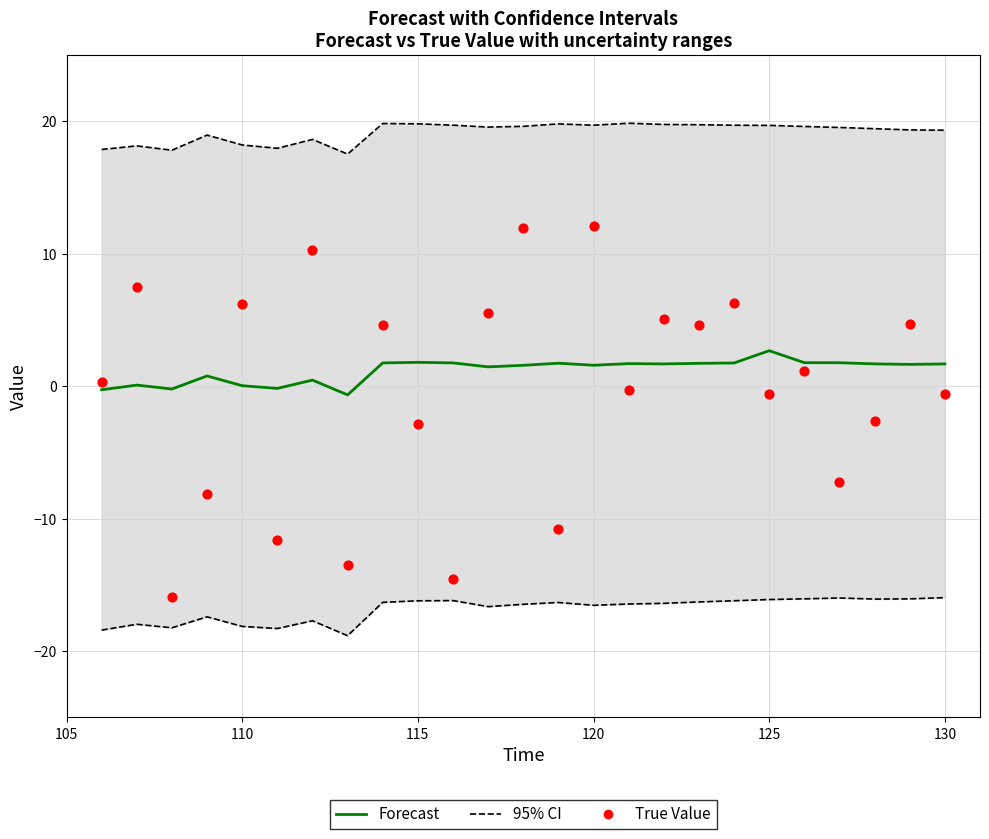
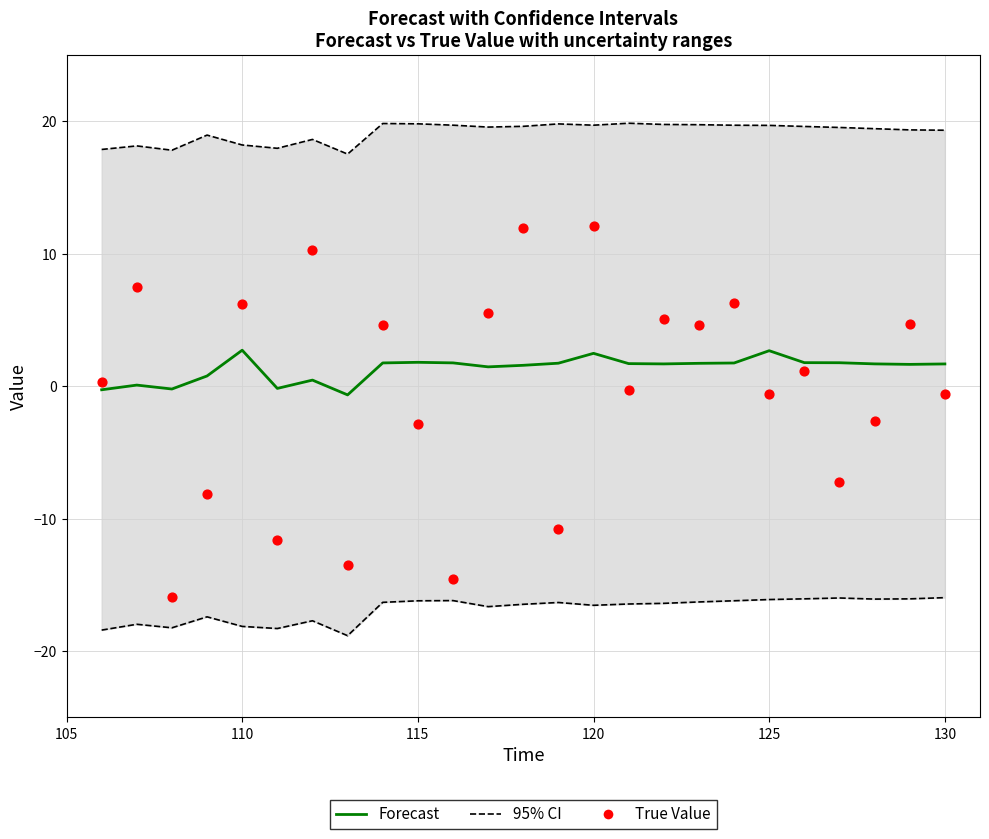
Forecast, 110: 0.0 -> 2.7
Forecast, 120: 1.6 -> 2.5
